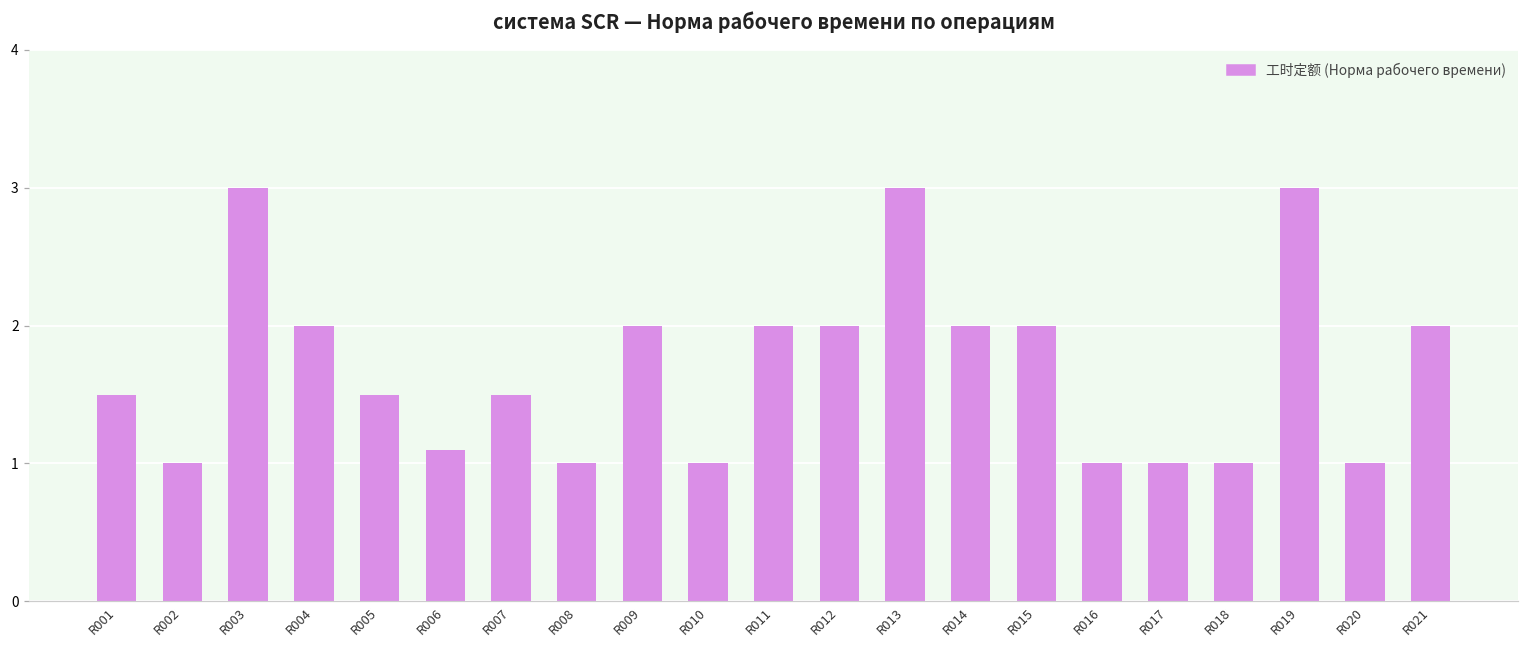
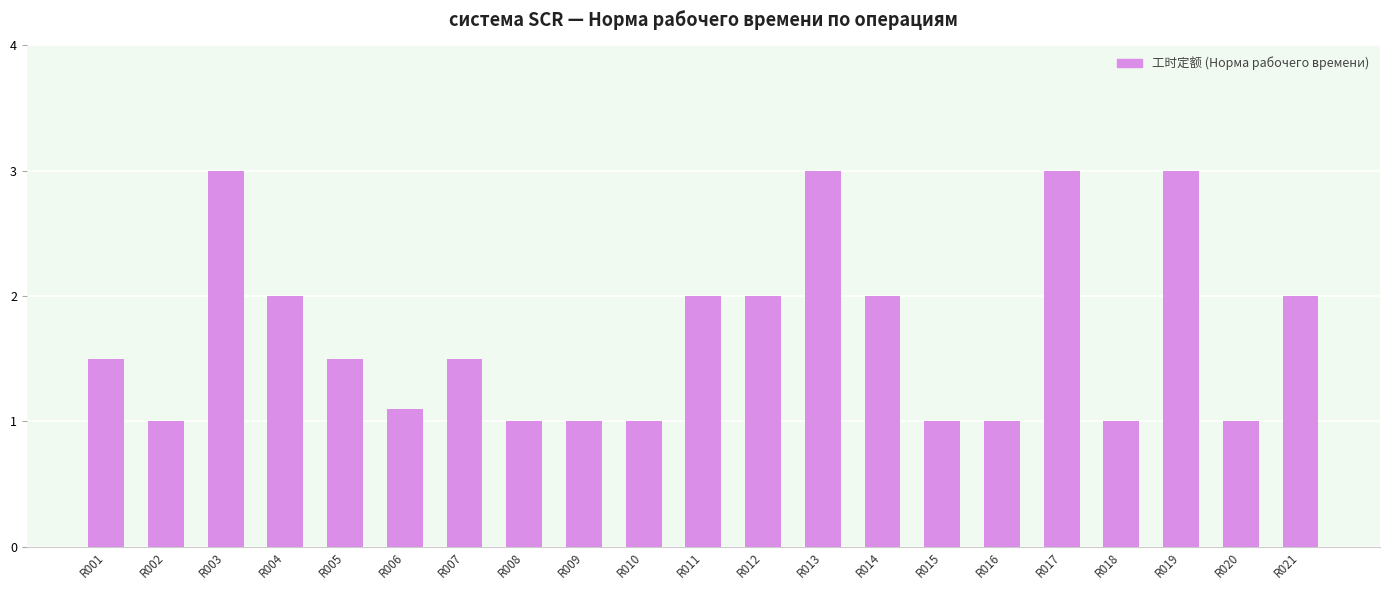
R009: 2 -> 1
R015: 2 -> 1
R017: 1 -> 3
